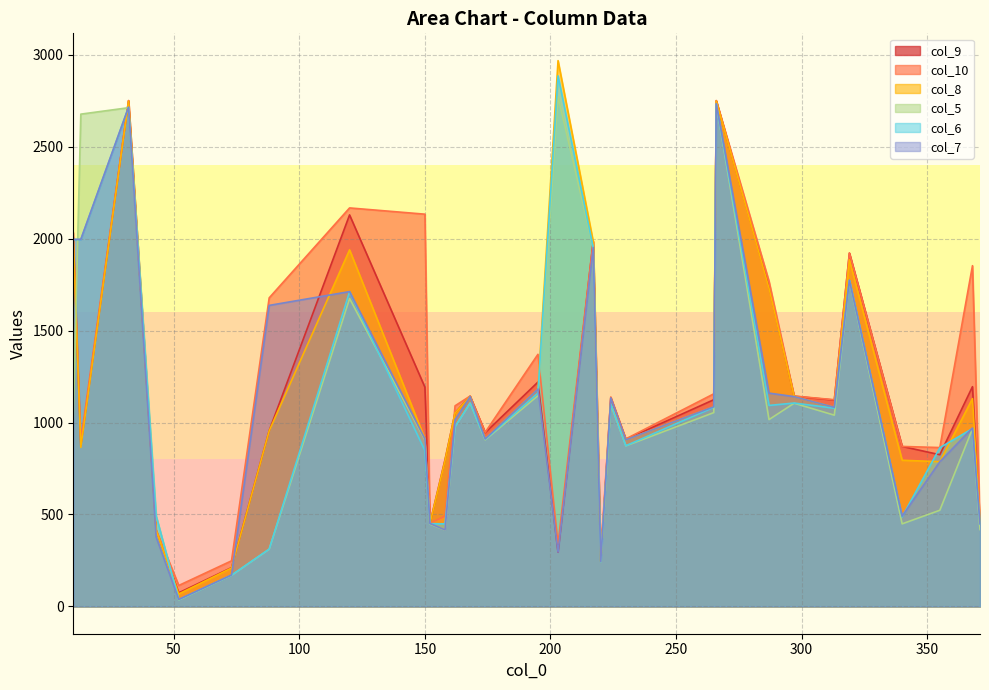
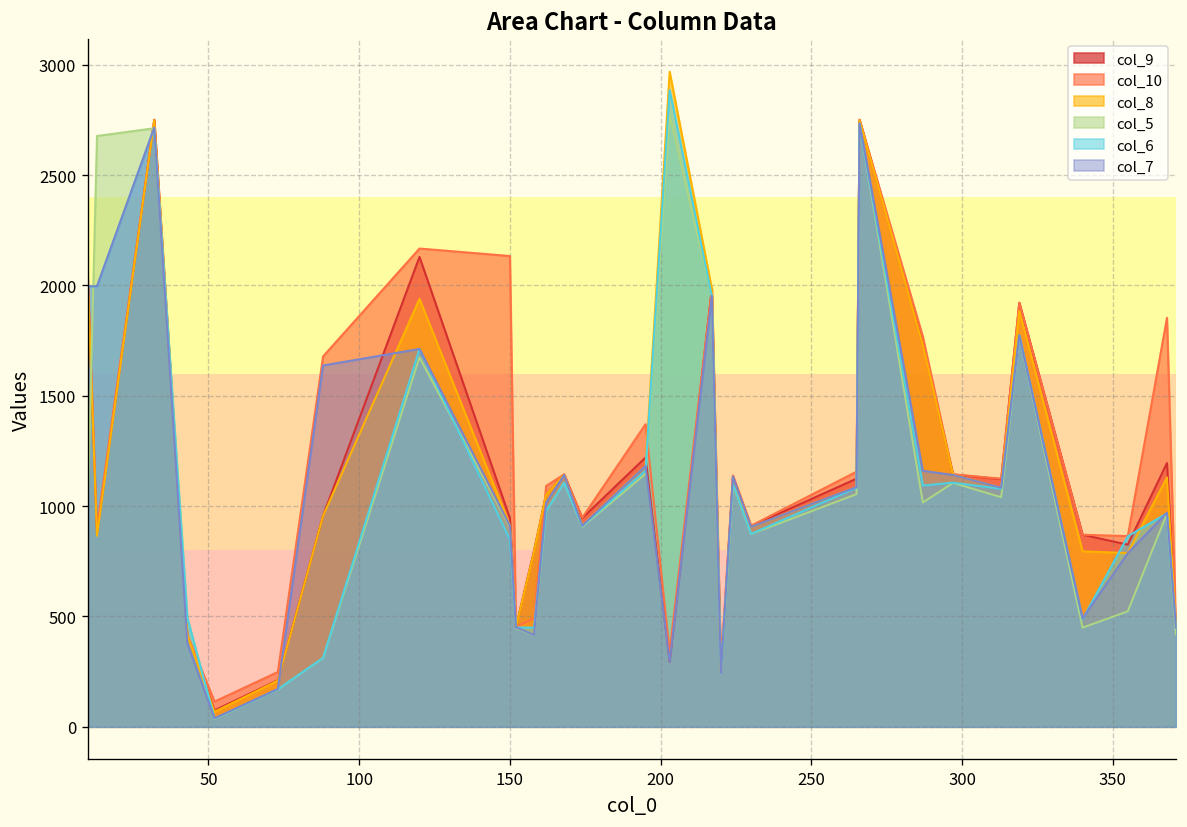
col_9, 150: 1190 -> 950
